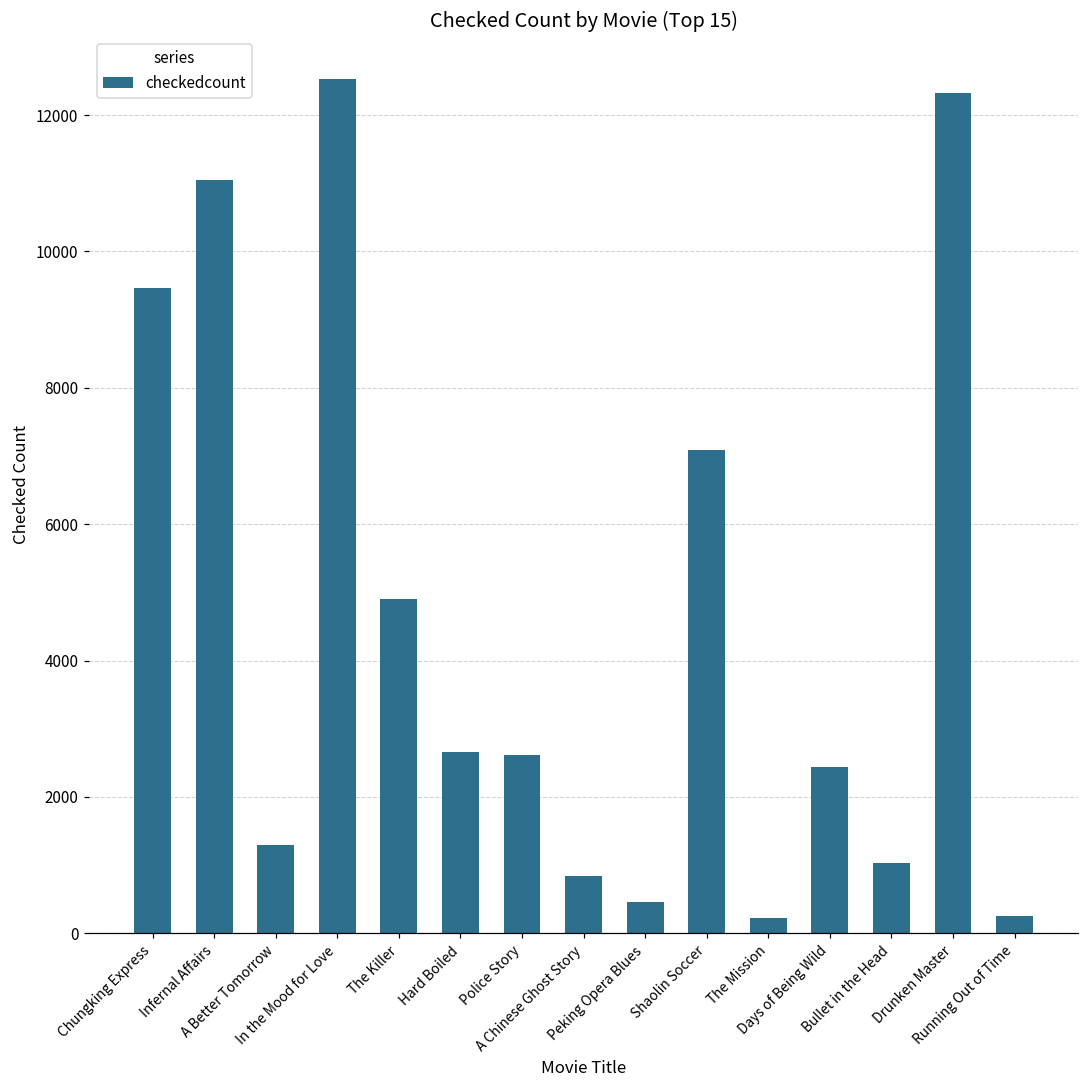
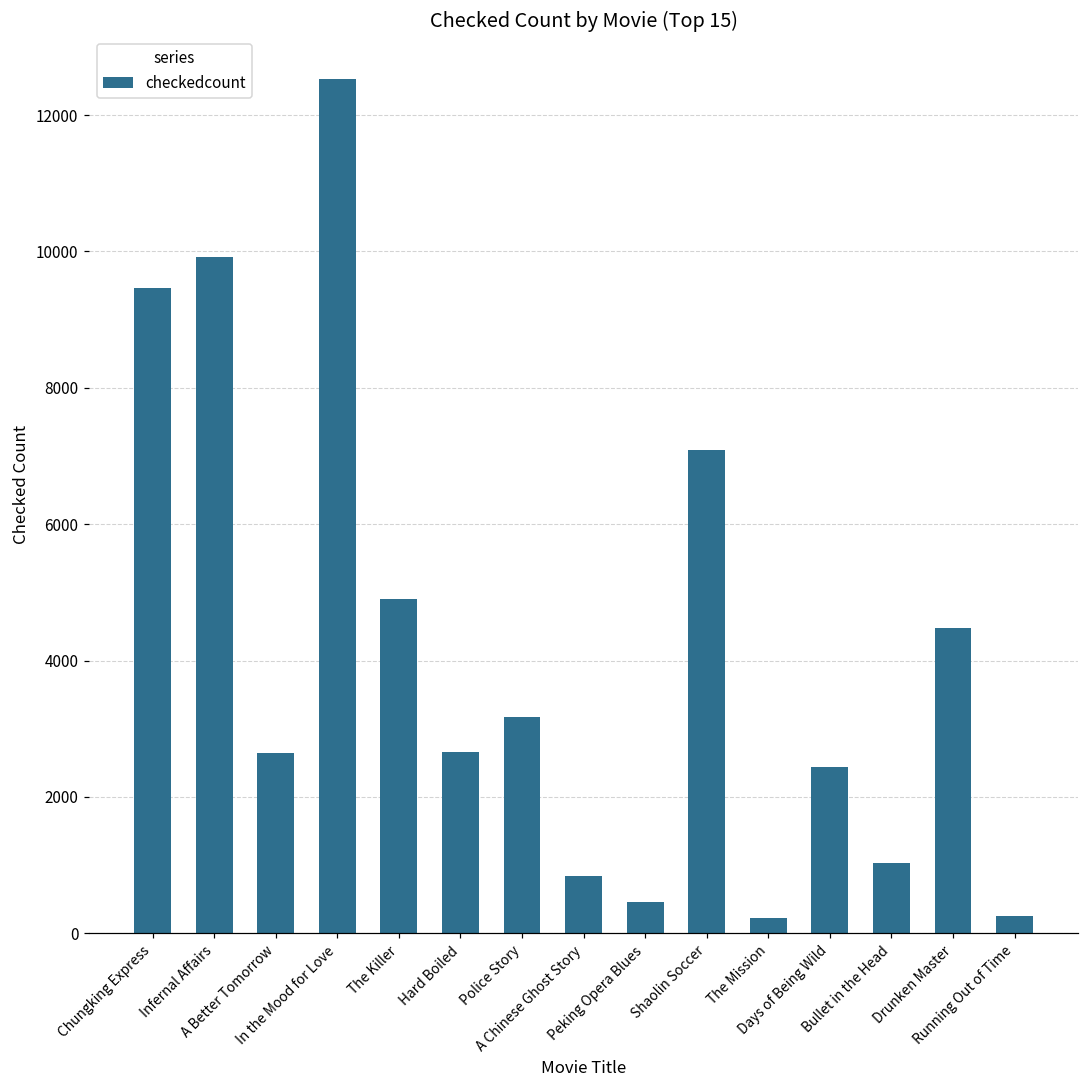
Infernal Affairs: 11100 -> 9900
A Better Tomorrow: 1300 -> 2600
Police Story: 2600 -> 3200
Drunken Master: 12300 -> 4500
